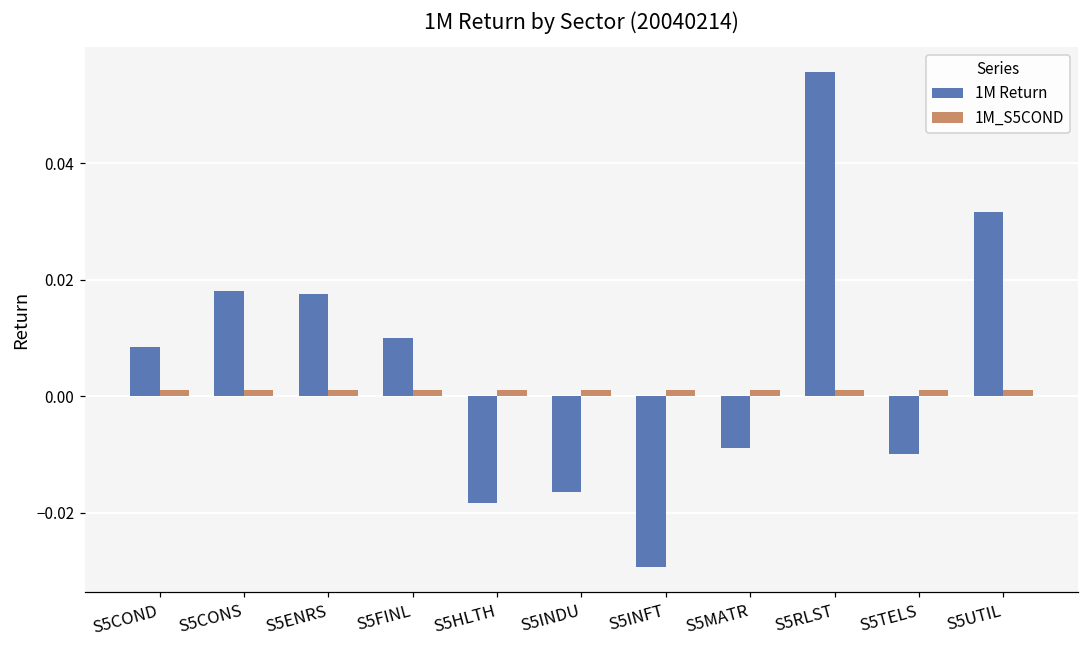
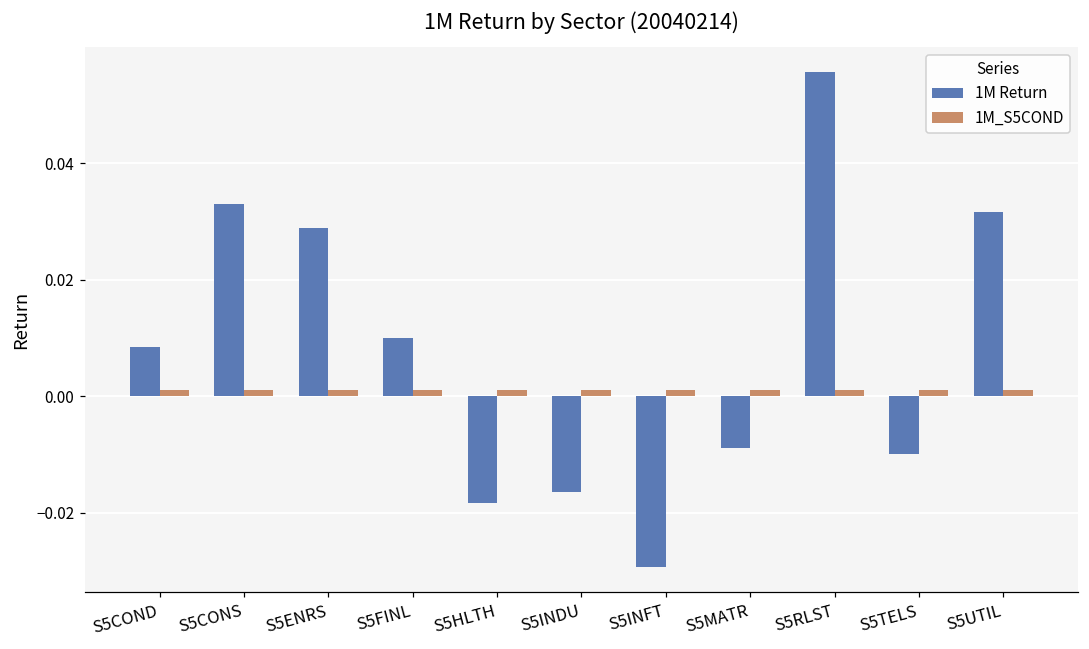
1M Return, S5CONS: 0.018 -> 0.033
1M Return, S5ENRS: 0.018 -> 0.029
